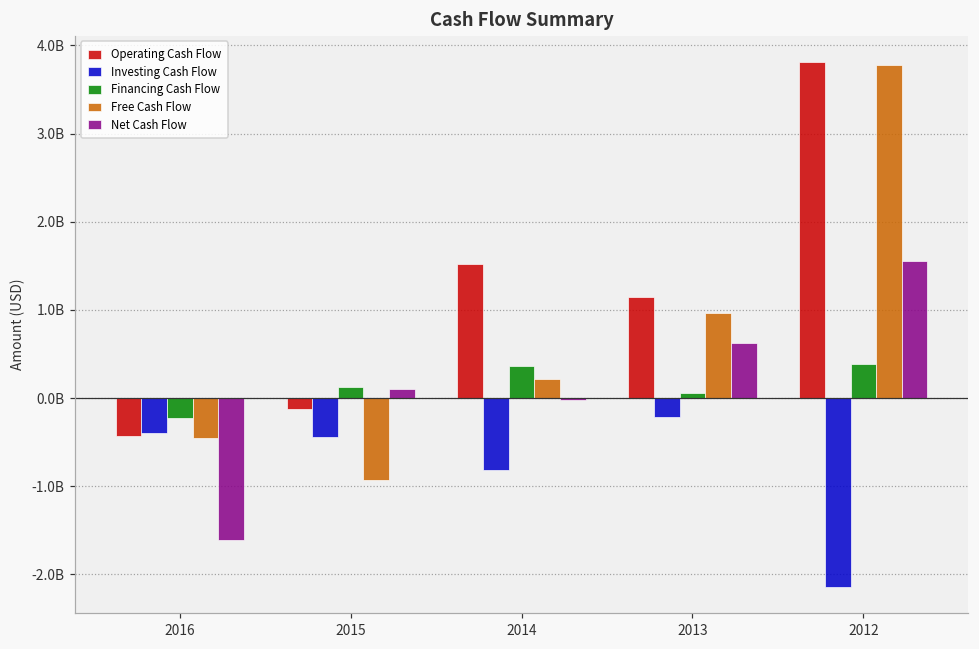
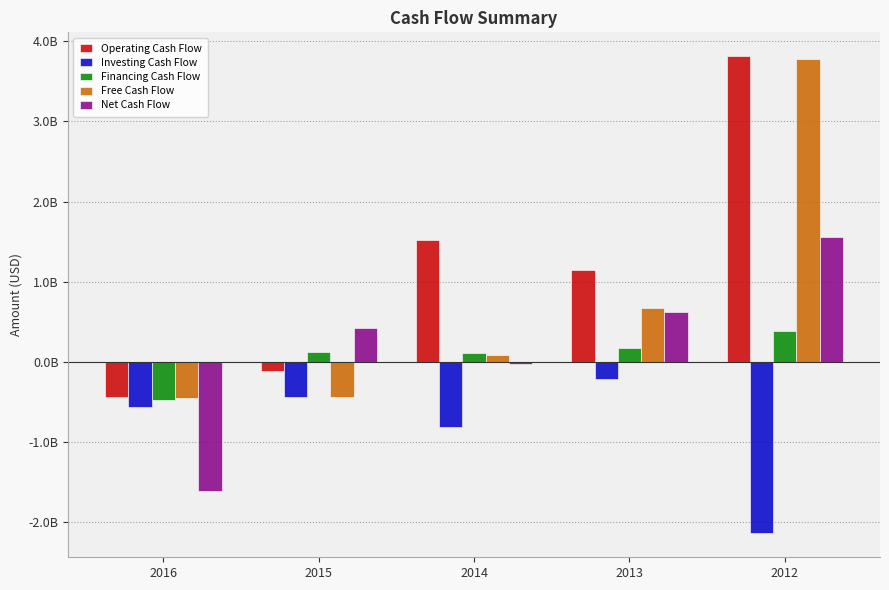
Investing Cash Flow, 2016: -400000000 -> -600000000
Financing Cash Flow, 2016: -200000000 -> -500000000
Free Cash Flow, 2015: -900000000 -> -400000000
Net Cash Flow, 2015: 100000000 -> 400000000
Financing Cash Flow, 2014: 400000000 -> 100000000
Free Cash Flow, 2014: 200000000 -> 100000000
Financing Cash Flow, 2013: 100000000 -> 200000000
Free Cash Flow, 2013: 1000000000 -> 700000000
